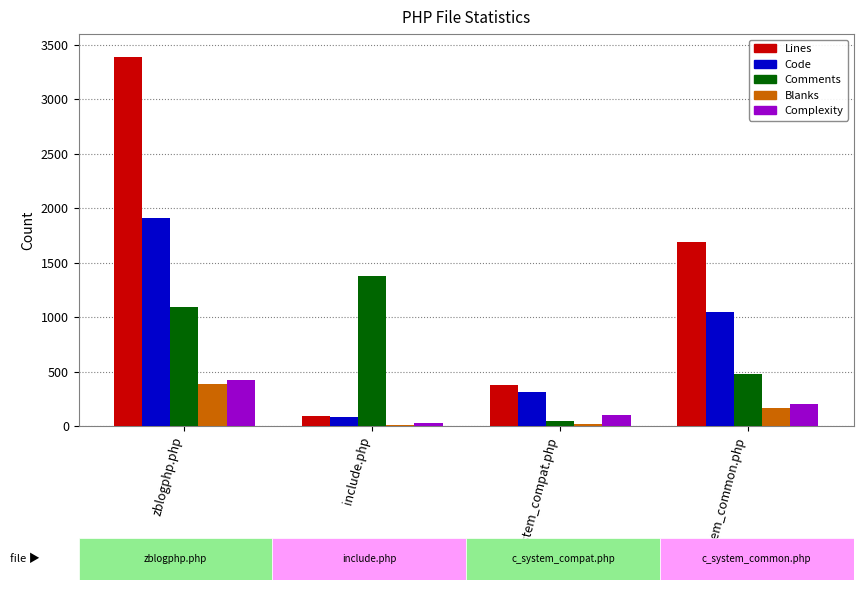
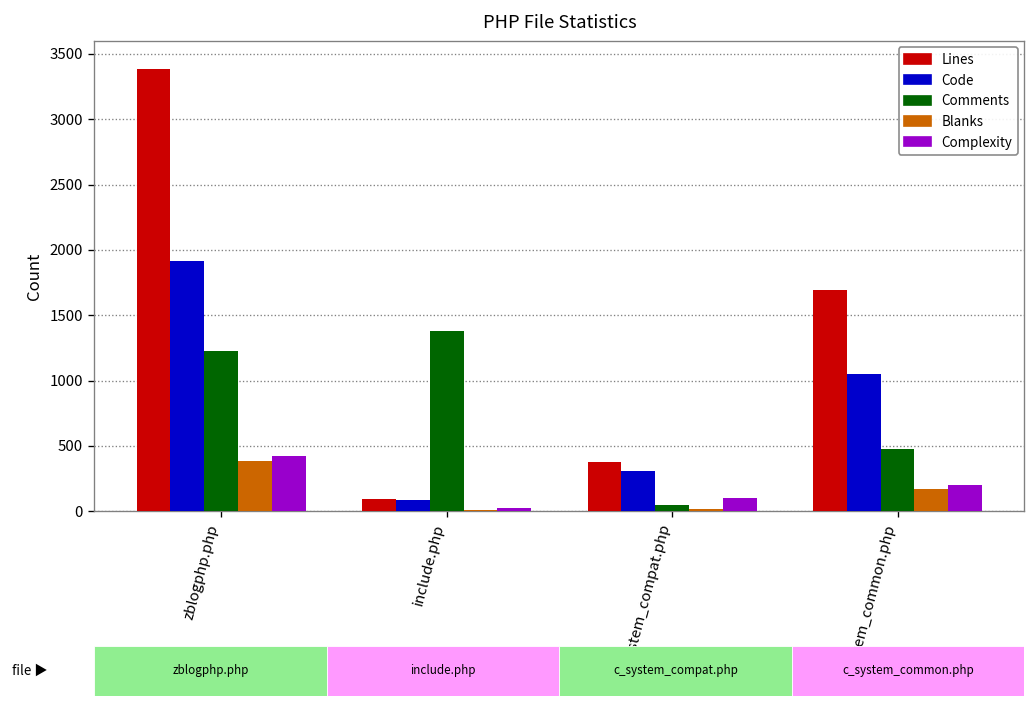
Comments, zblogphp.php: 1090 -> 1230
